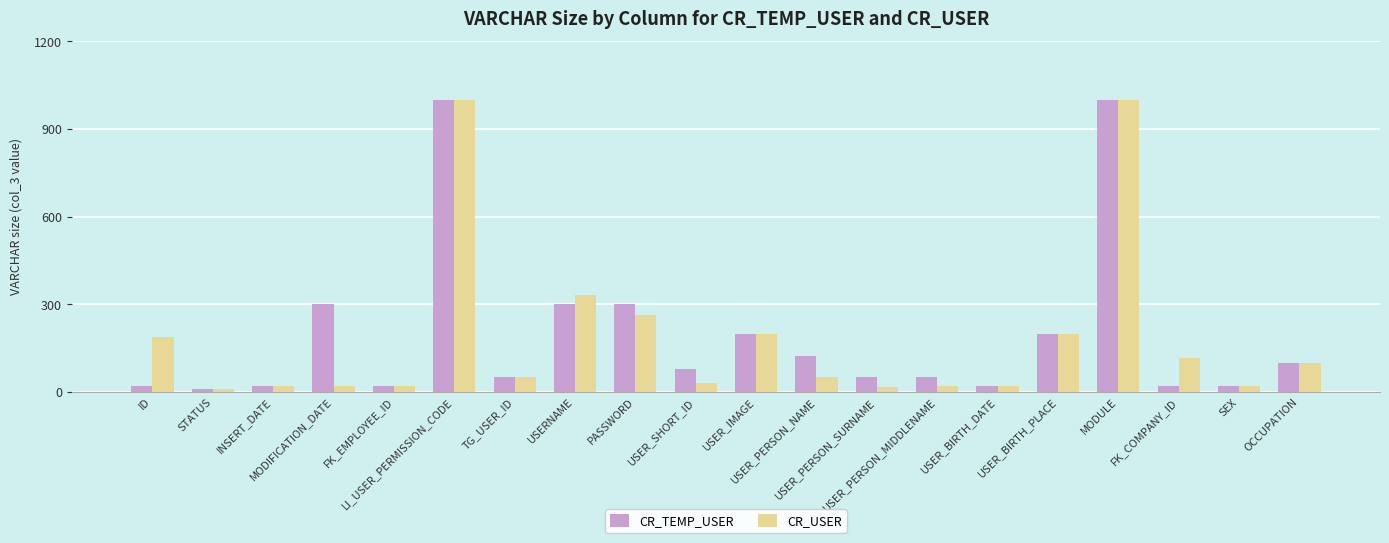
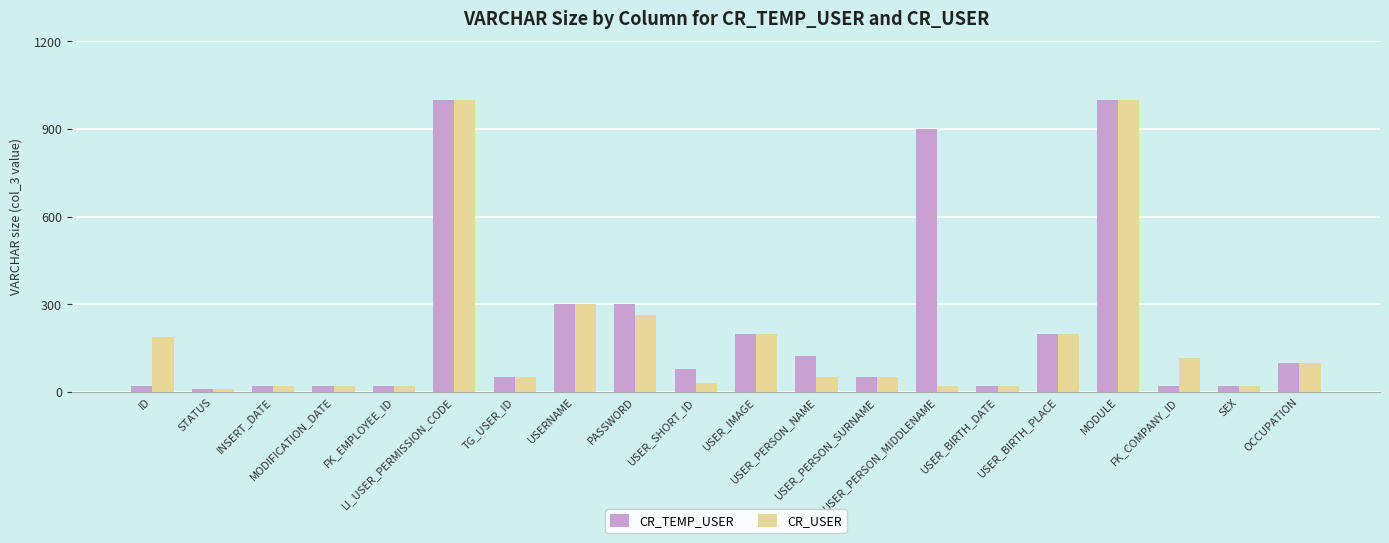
CR_TEMP_USER, MODIFICATION_DATE: 300 -> 20
CR_USER, USERNAME: 330 -> 300
CR_USER, USER_PERSON_SURNAME: 20 -> 50
CR_TEMP_USER, USER_PERSON_MIDDLENAME: 50 -> 900
